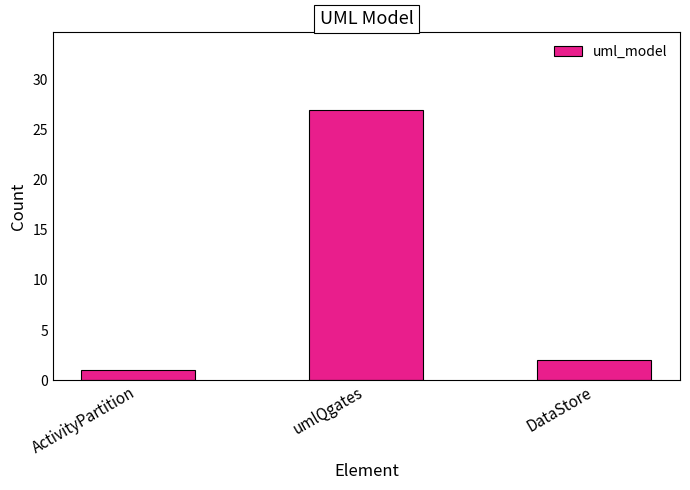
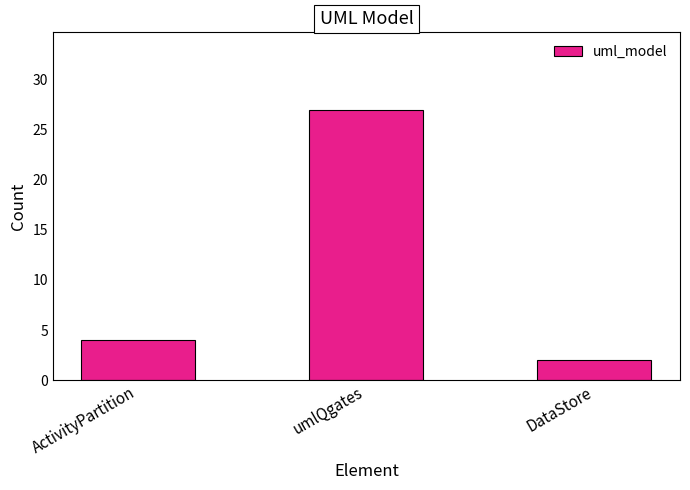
ActivityPartition: 1 -> 4
